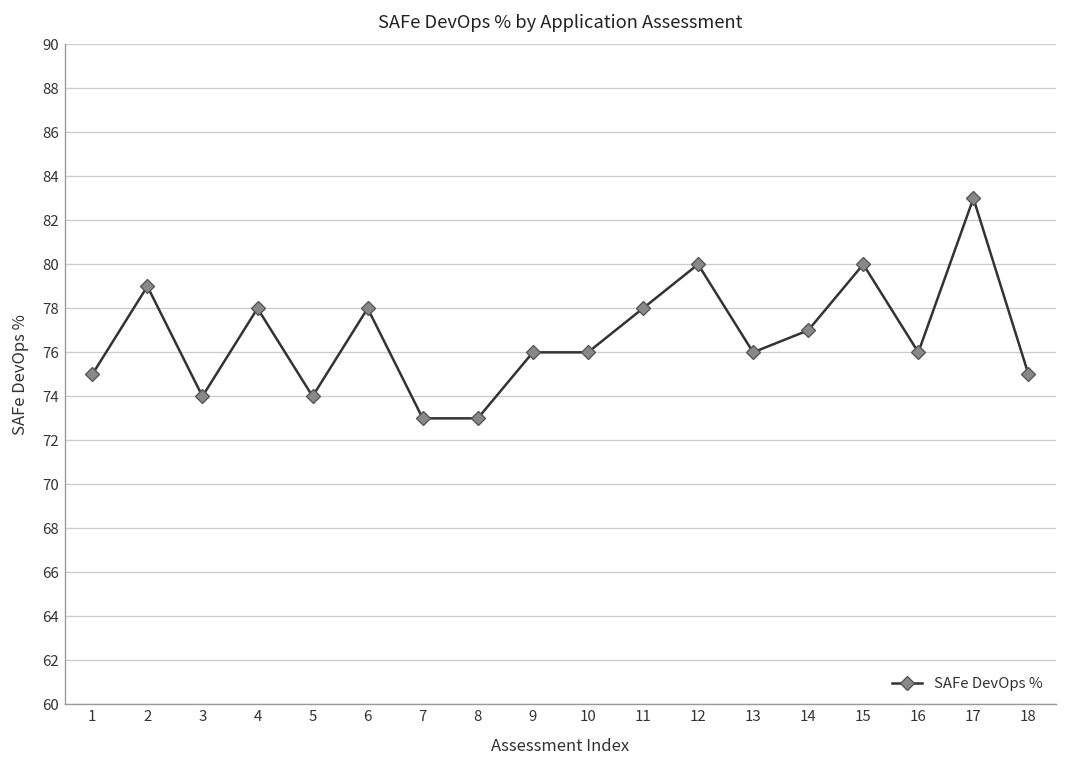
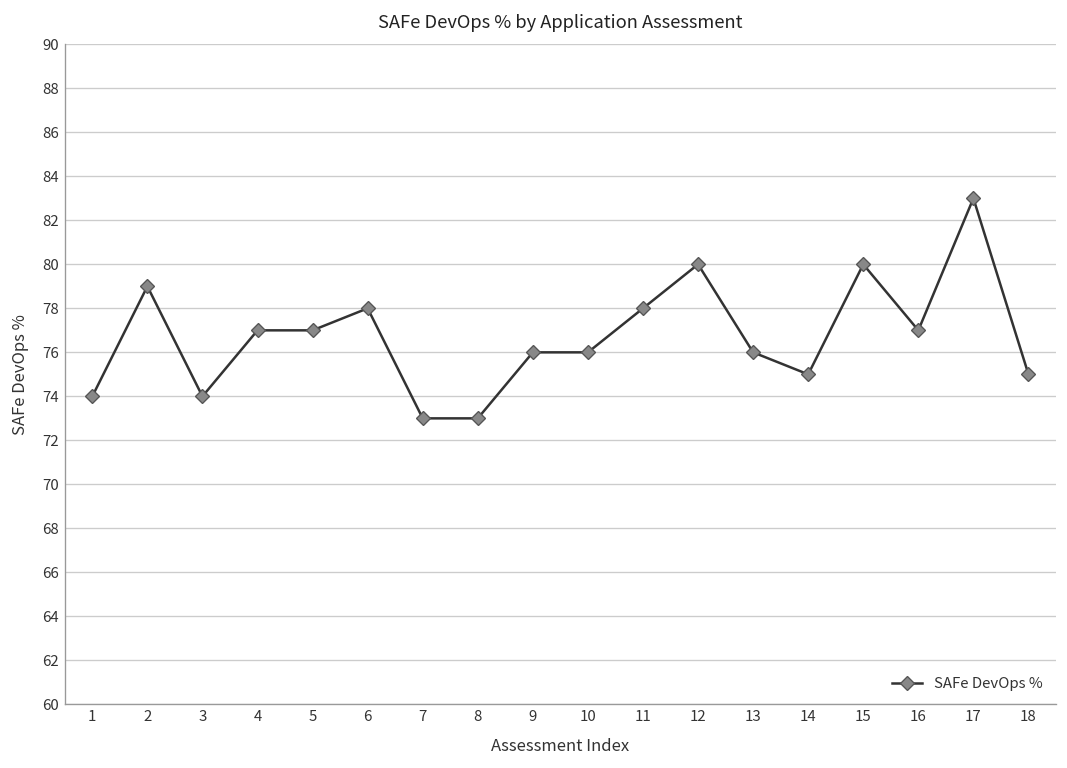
1: 75 -> 74
4: 78 -> 77
5: 74 -> 77
14: 77 -> 75
16: 76 -> 77
